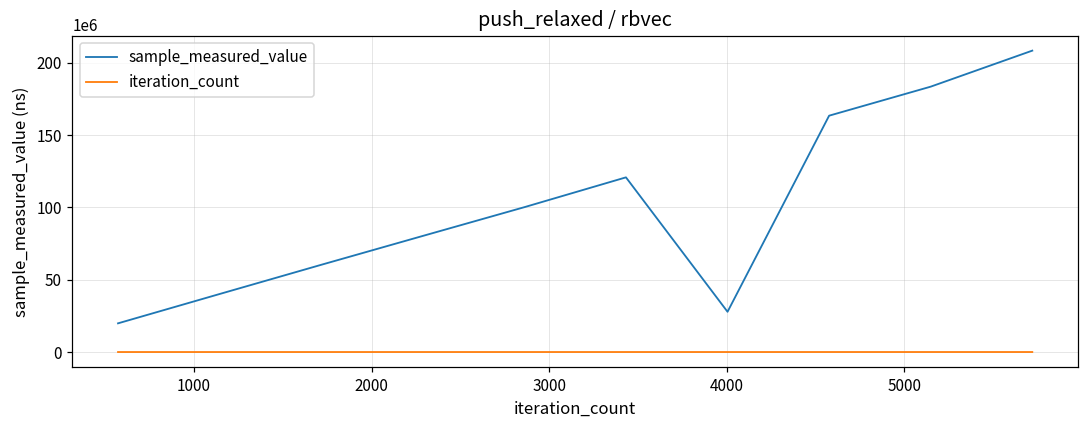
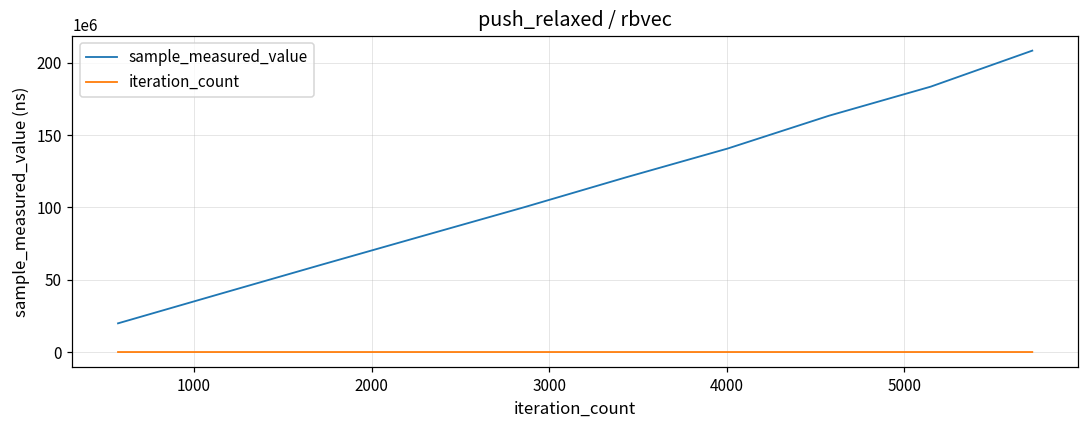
sample_measured_value, 4000: 28000000 -> 141000000
